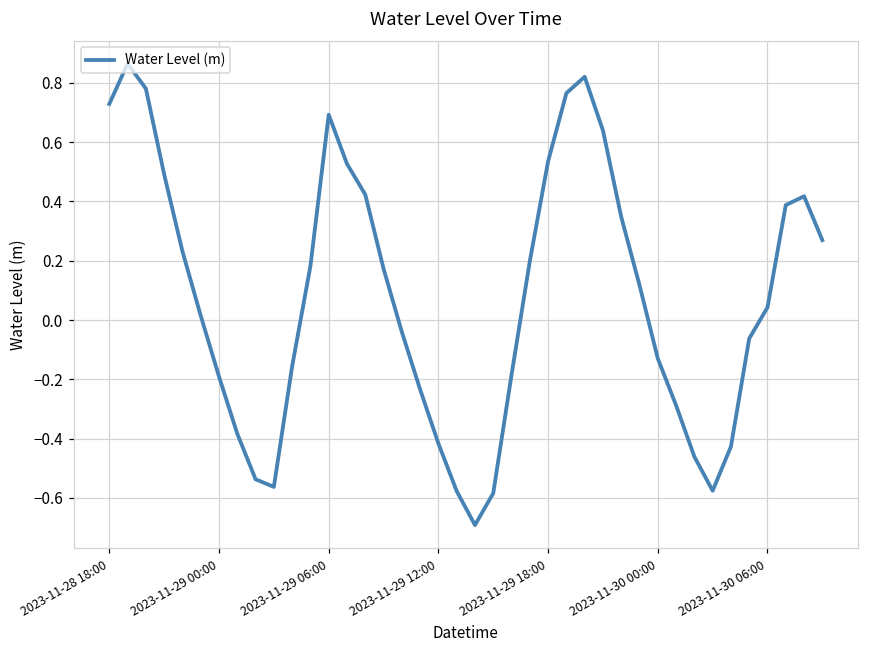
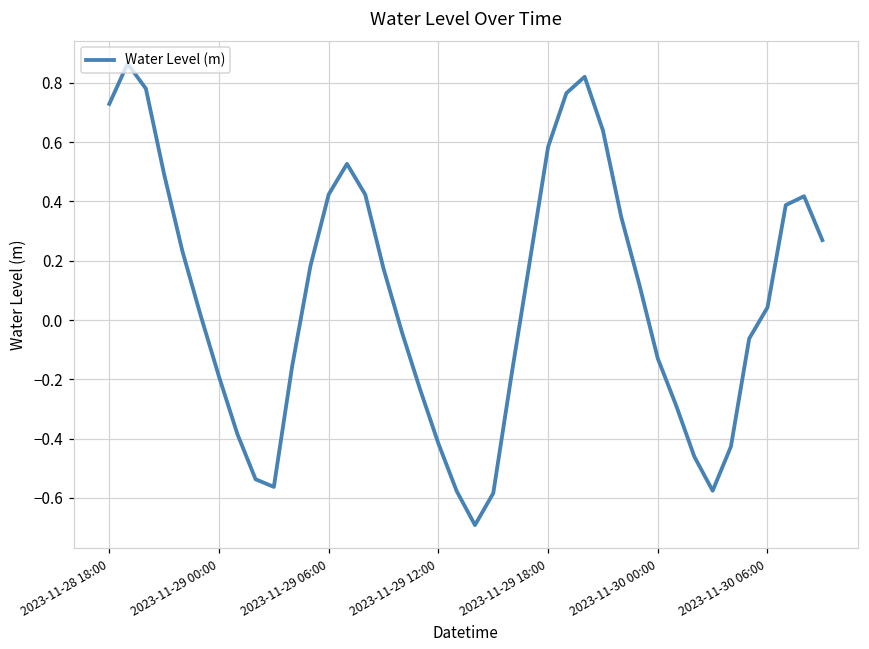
2023-11-29 06:00: 0.69 -> 0.42
2023-11-29 18:00: 0.54 -> 0.58
